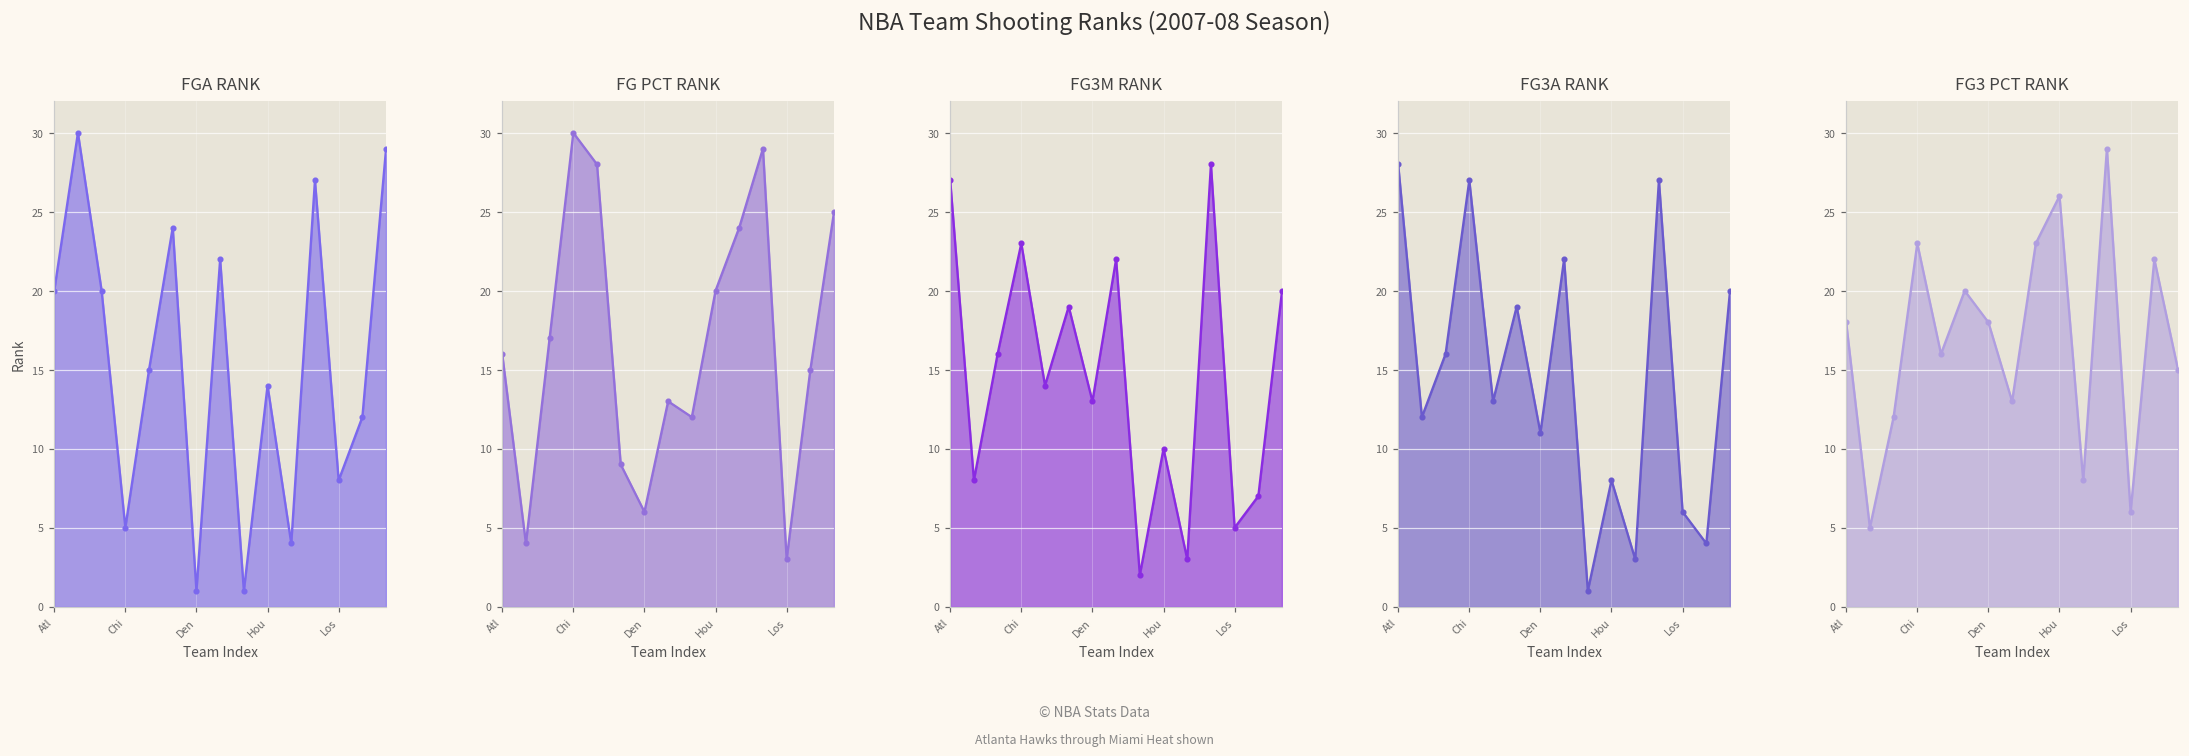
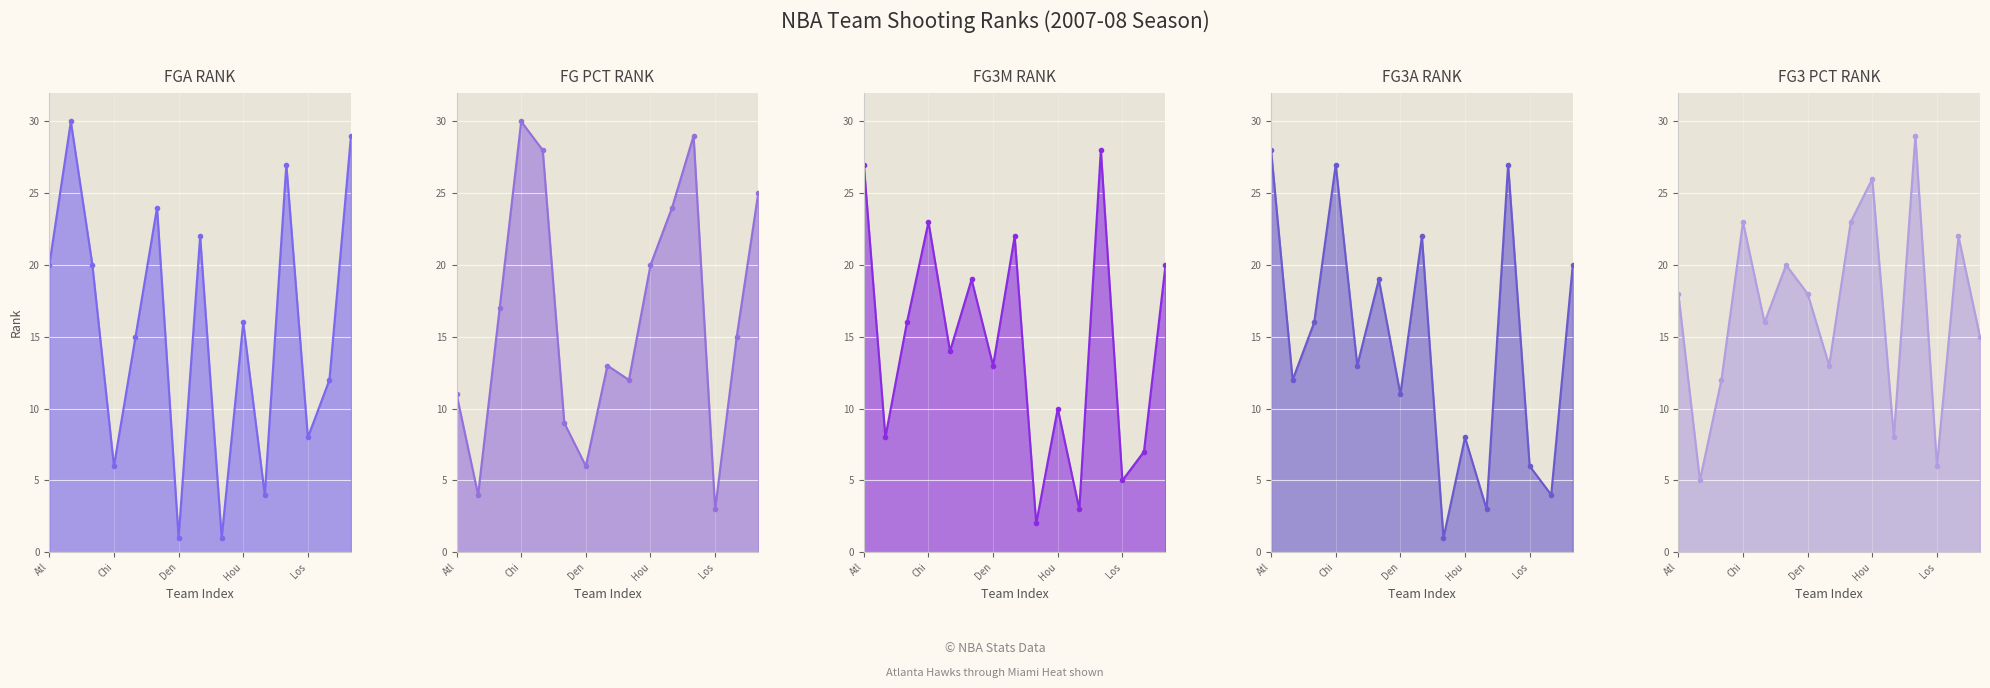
FGA RANK, Chi: 5 -> 6
FGA RANK, Hou: 14 -> 16
FG PCT RANK, Atl: 16 -> 11
